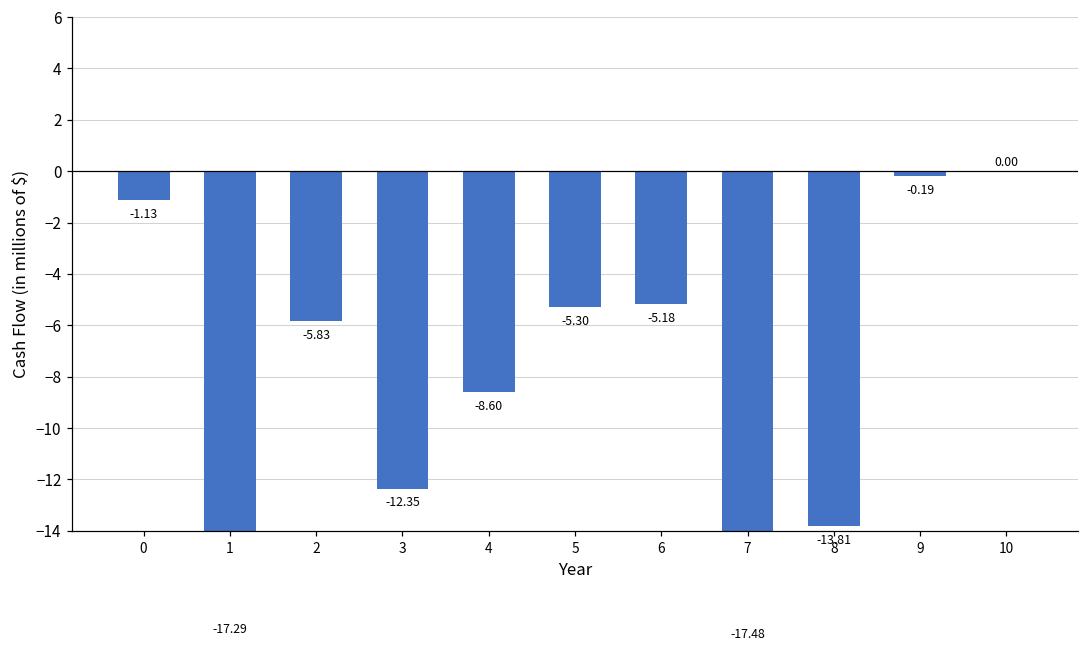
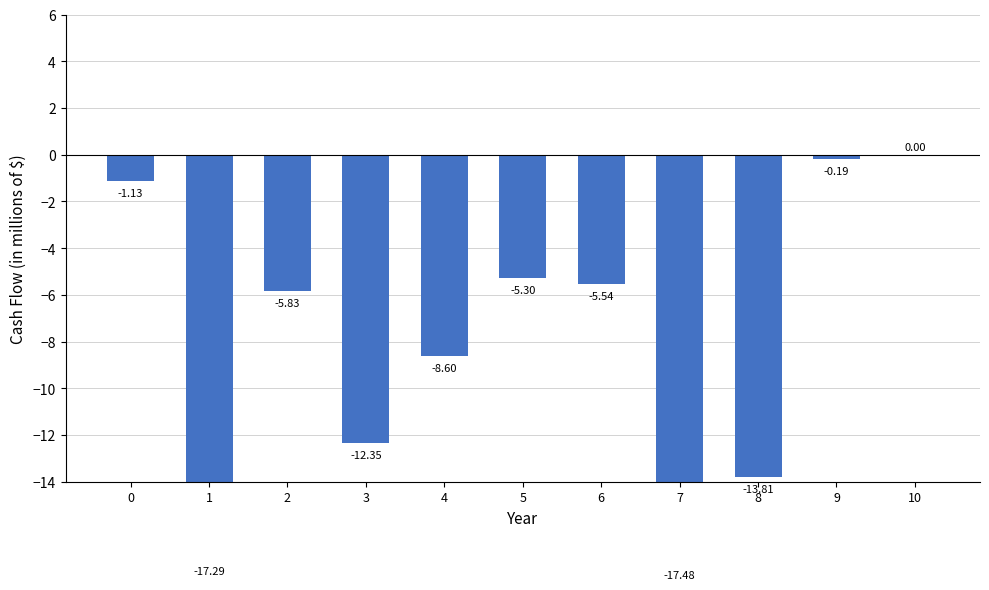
6: -5.18 -> -5.54
